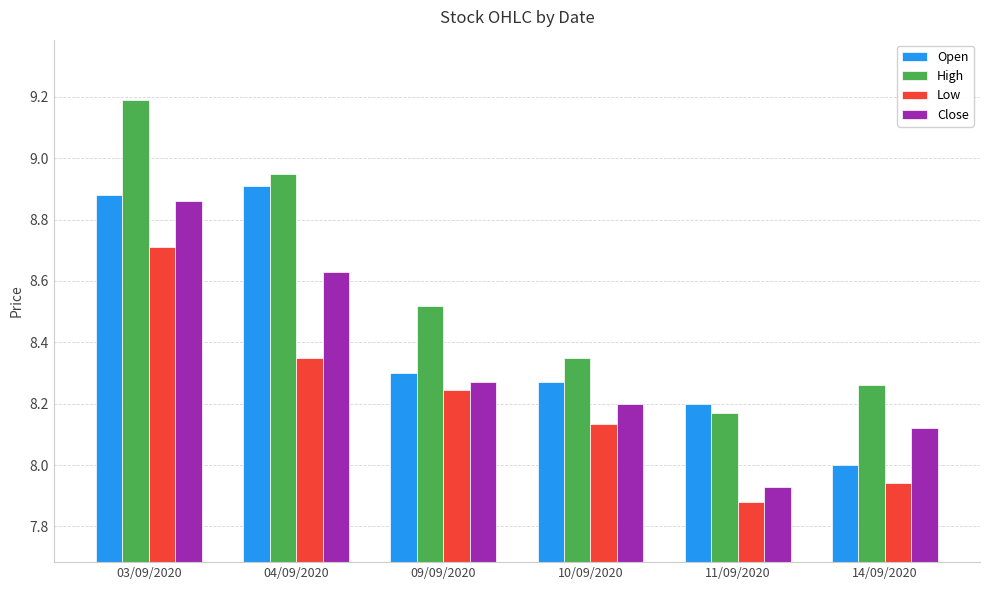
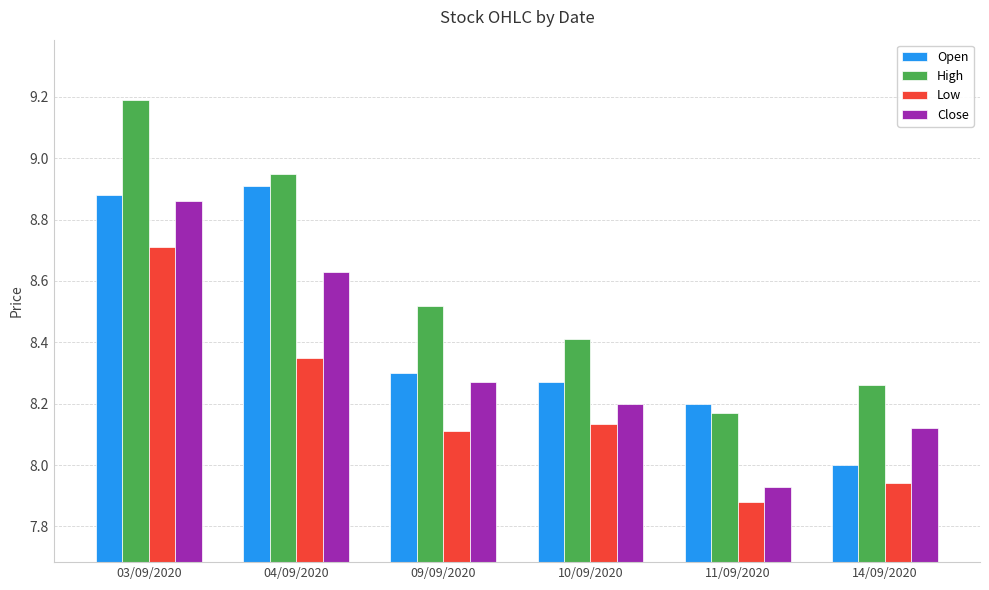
Low, 09/09/2020: 8.25 -> 8.11
High, 10/09/2020: 8.35 -> 8.41
